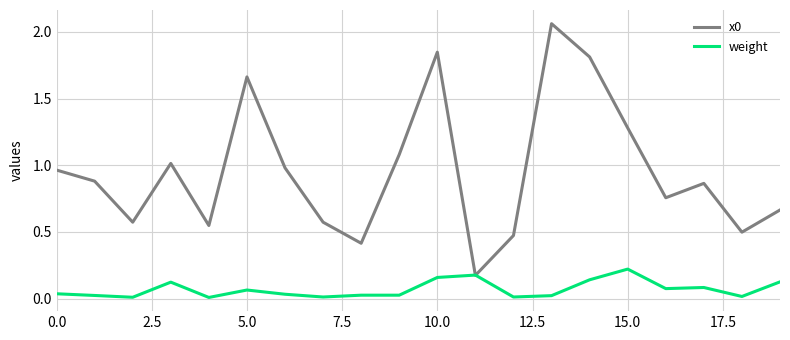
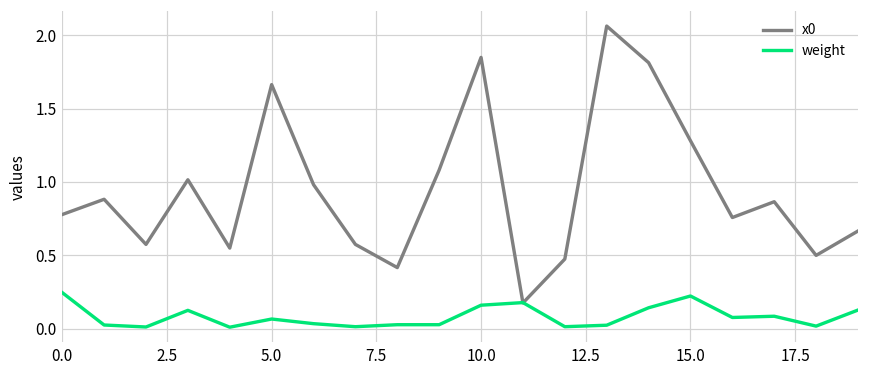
x0, 0.0: 0.96 -> 0.78
weight, 0.0: 0.04 -> 0.24
